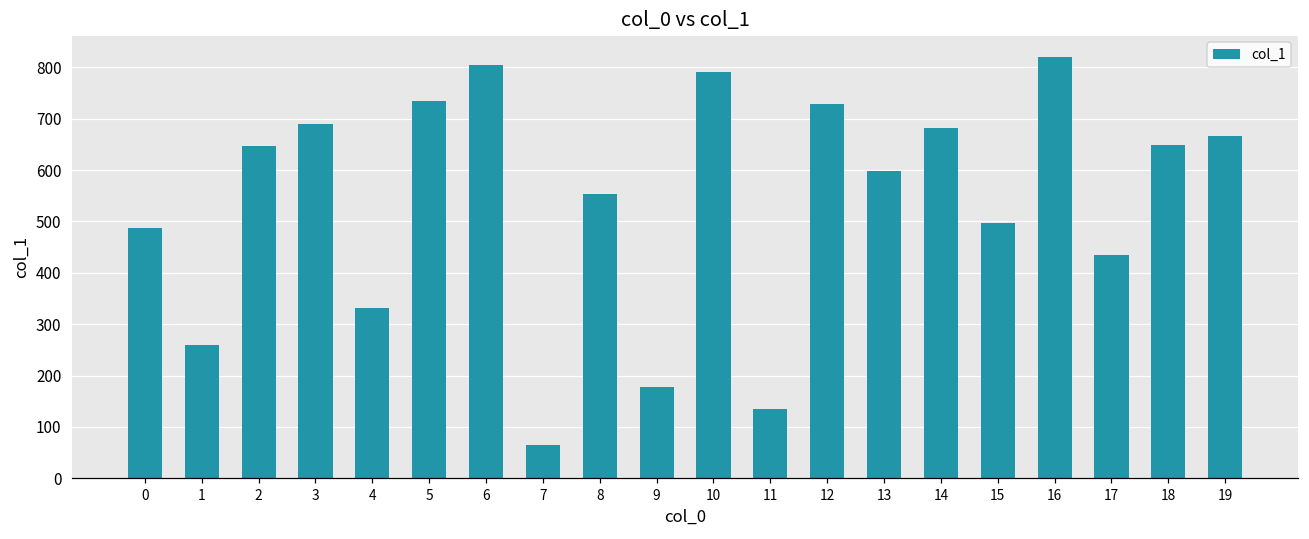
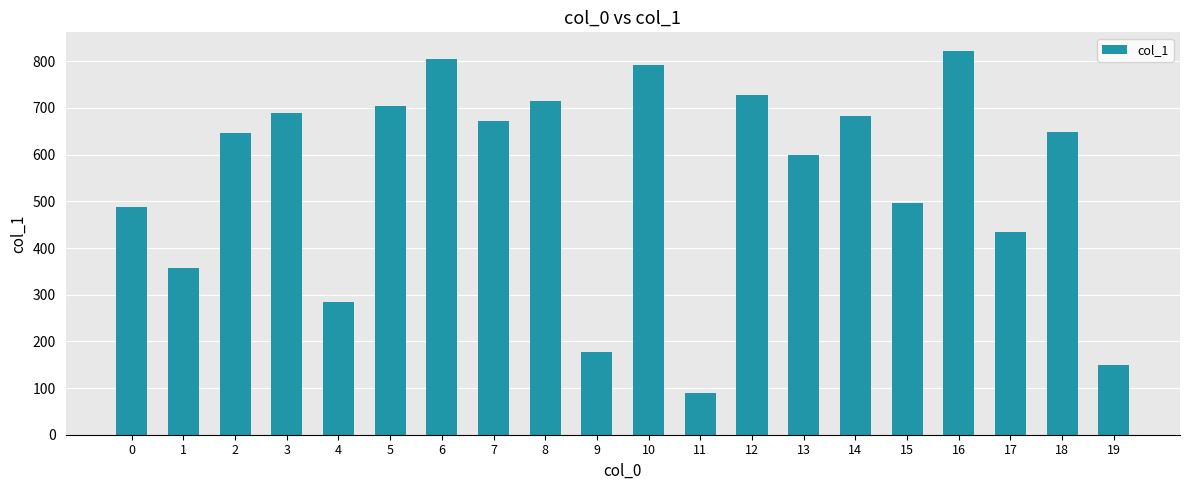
1: 260 -> 360
4: 330 -> 290
5: 740 -> 710
7: 60 -> 670
8: 550 -> 720
11: 130 -> 90
19: 670 -> 150
